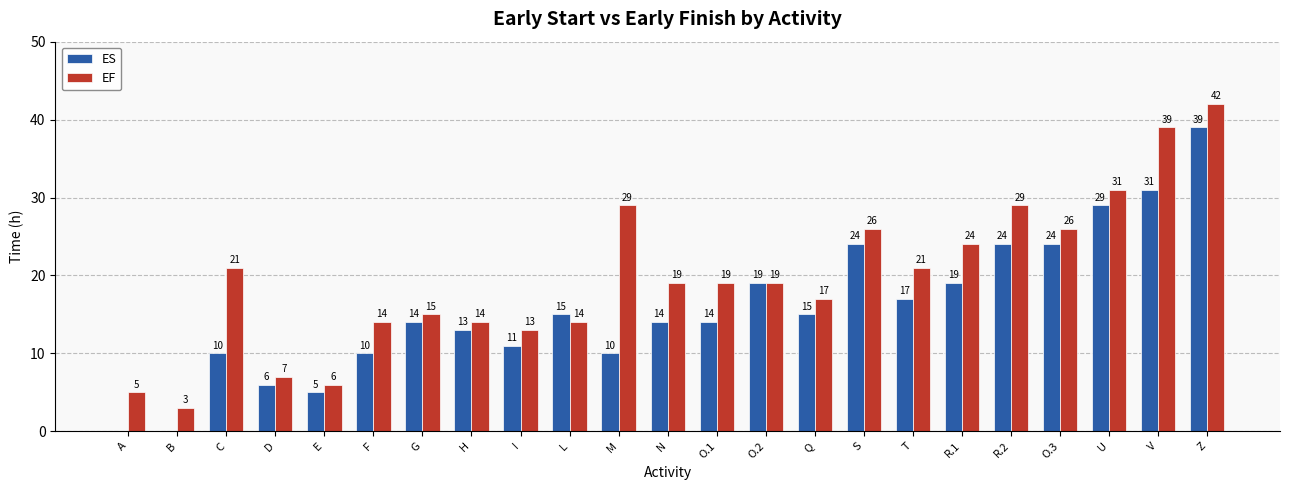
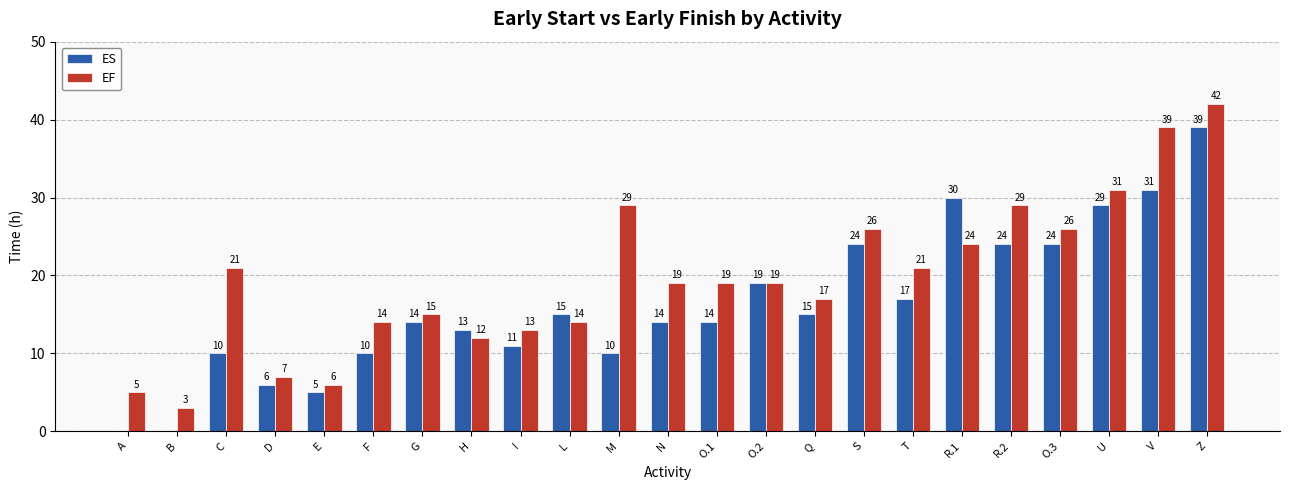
EF, H: 14 -> 12
ES, R.1: 19 -> 30
